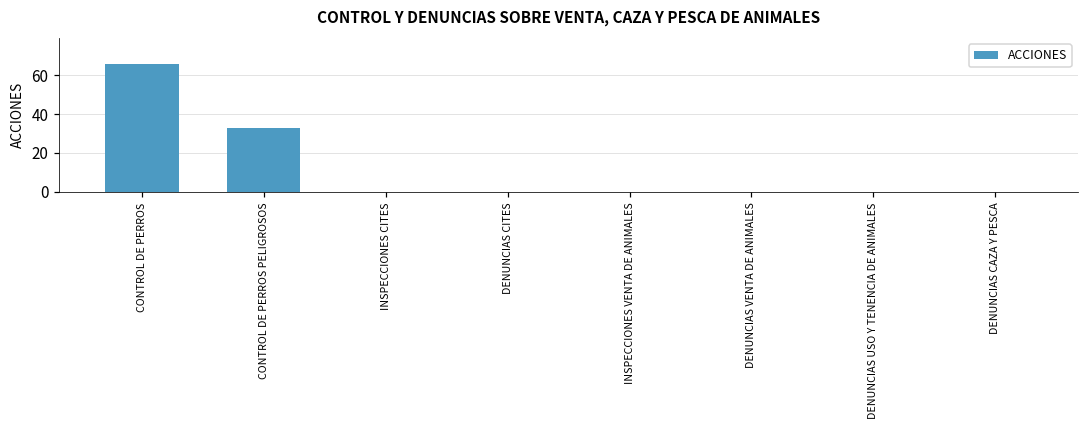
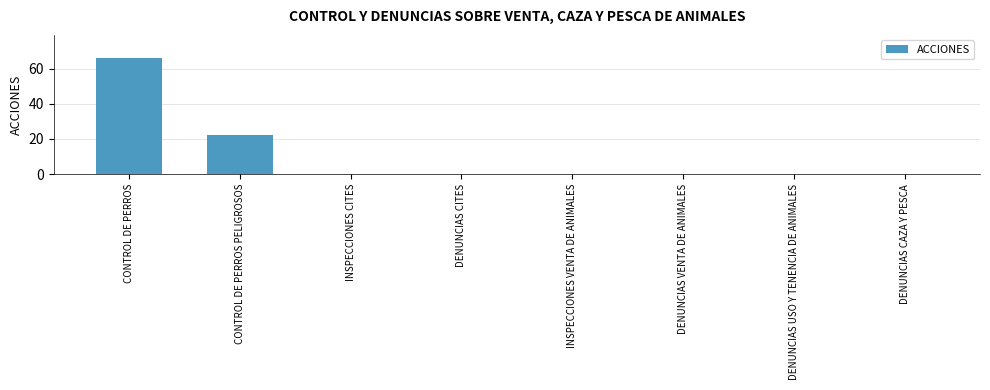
CONTROL DE PERROS PELIGROSOS: 33 -> 22
